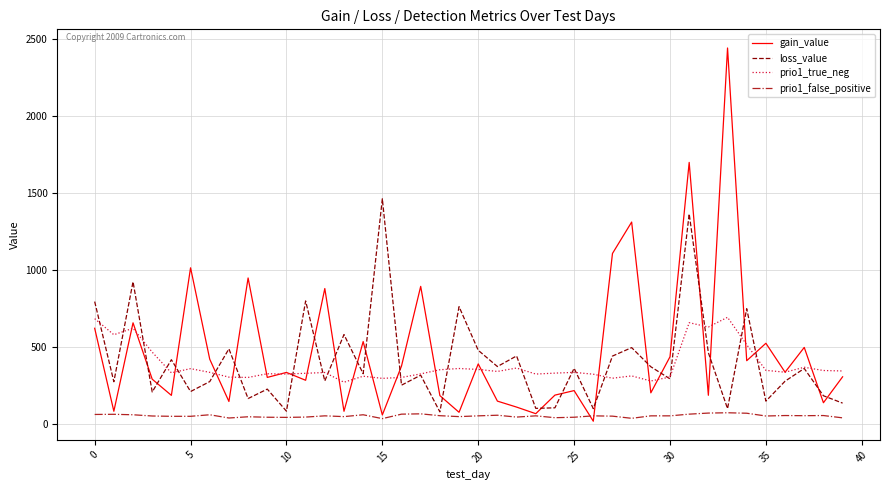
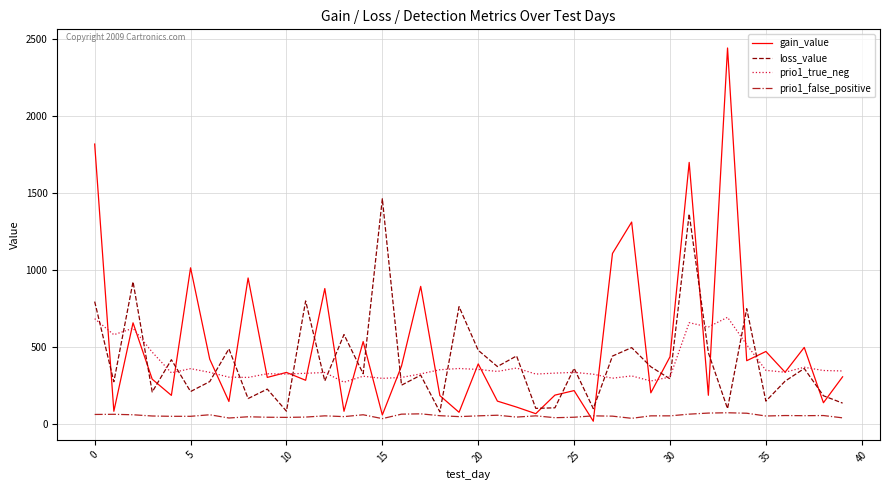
gain_value, 0: 620 -> 1820
gain_value, 35: 530 -> 470
